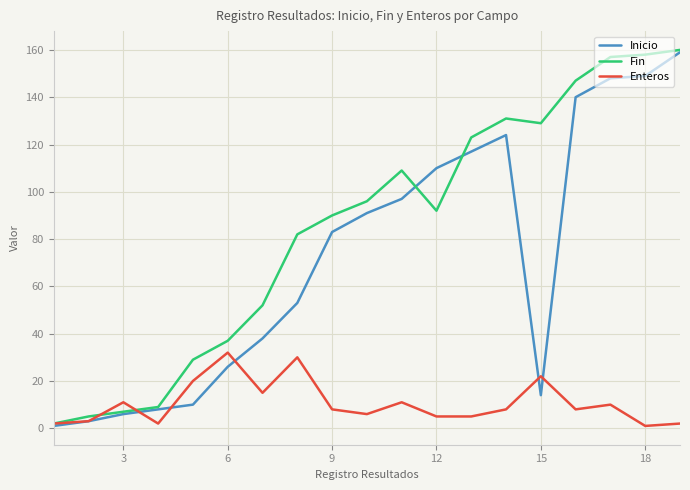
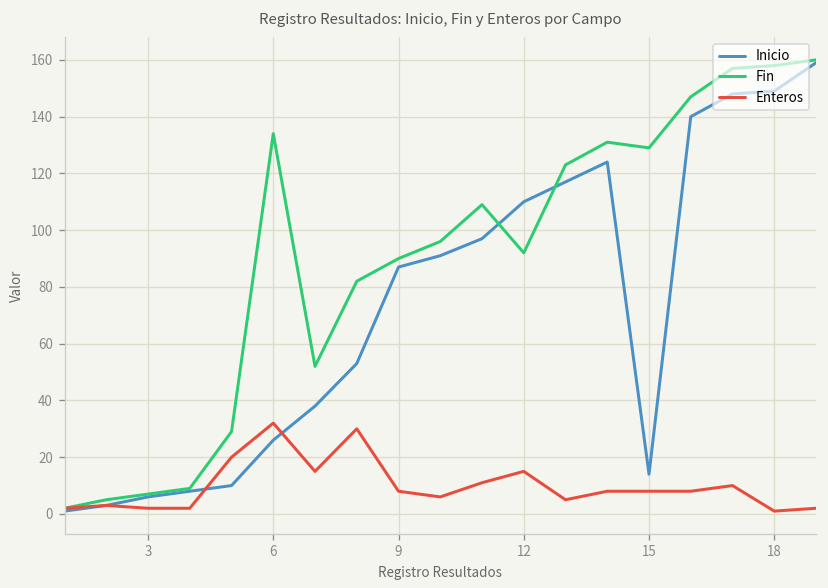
Enteros, 3: 11 -> 2
Fin, 6: 37 -> 134
Inicio, 9: 83 -> 87
Enteros, 12: 5 -> 15
Enteros, 15: 22 -> 8
